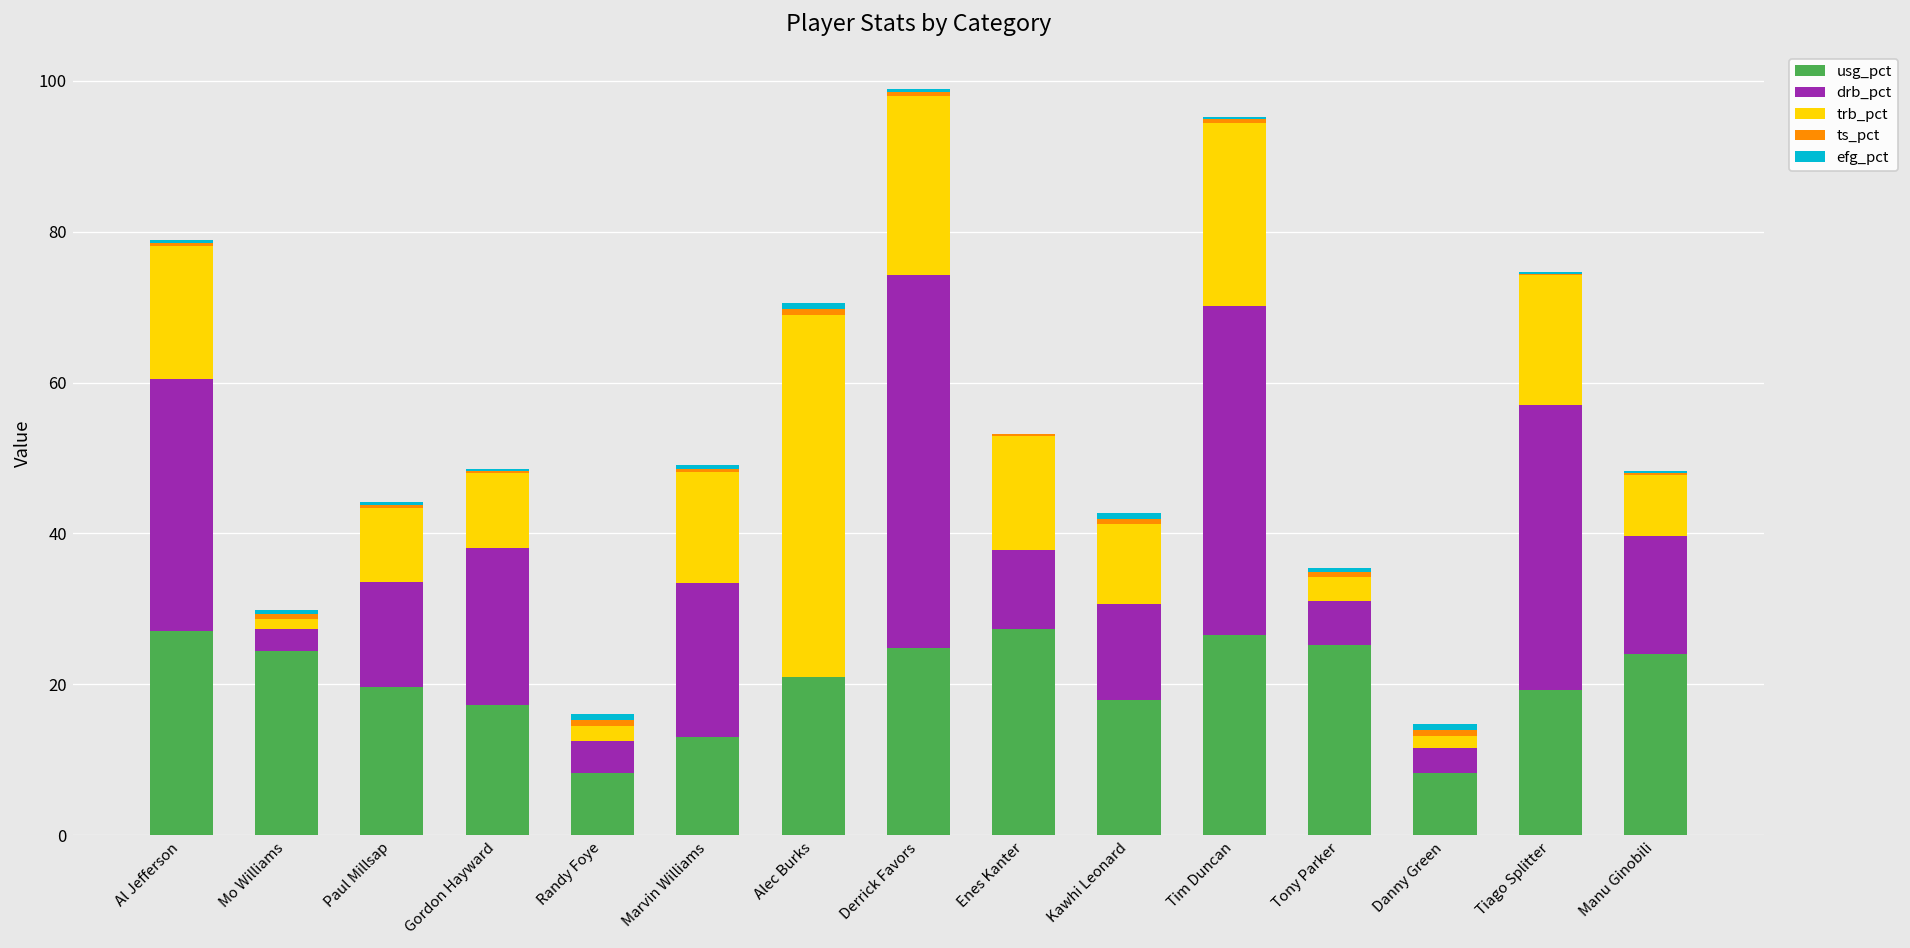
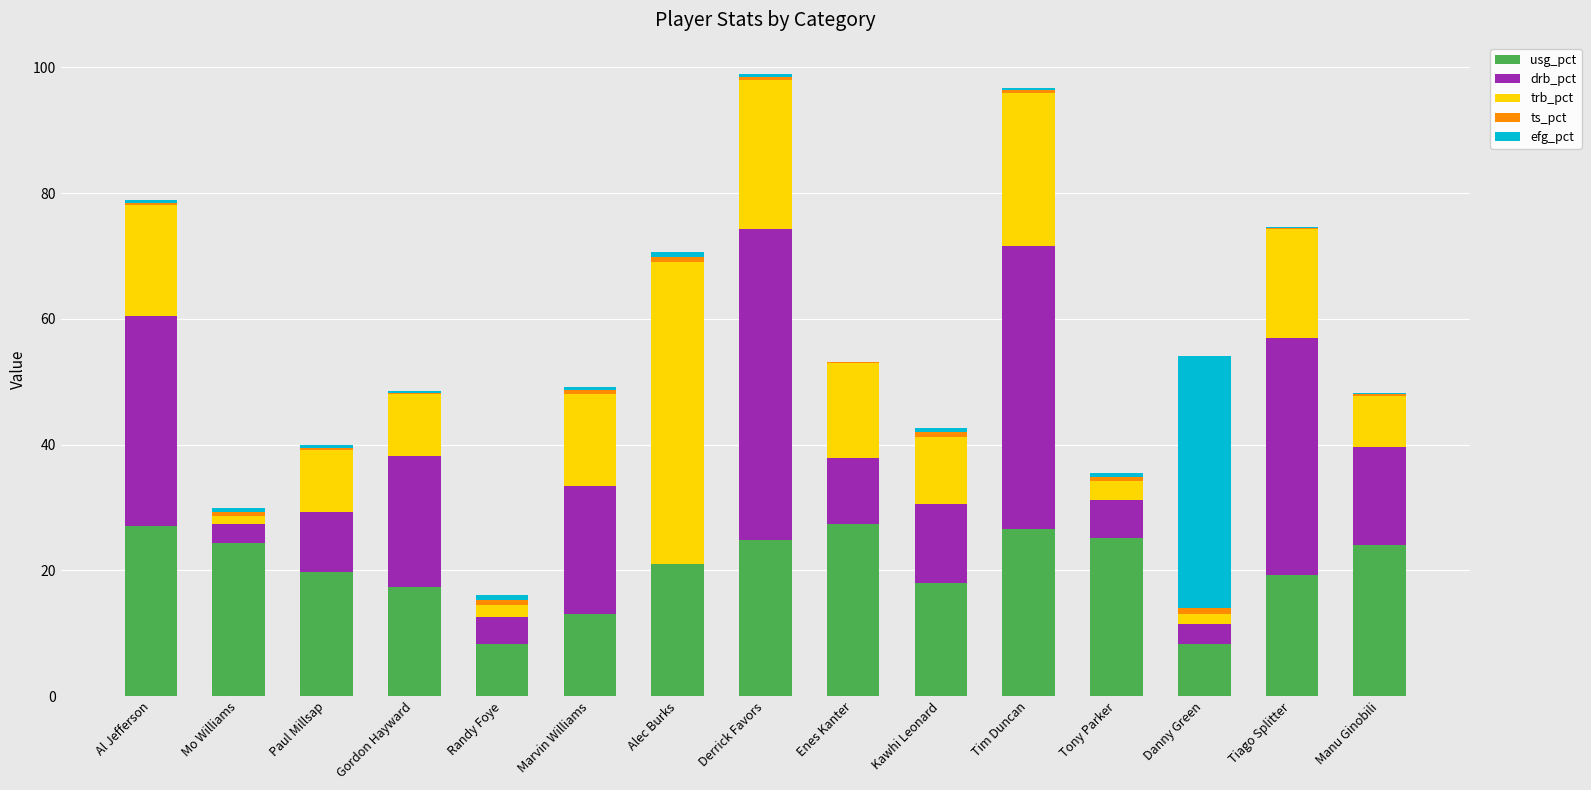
drb_pct, Paul Millsap: 14 -> 10
drb_pct, Tim Duncan: 44 -> 45
efg_pct, Danny Green: 1 -> 40
